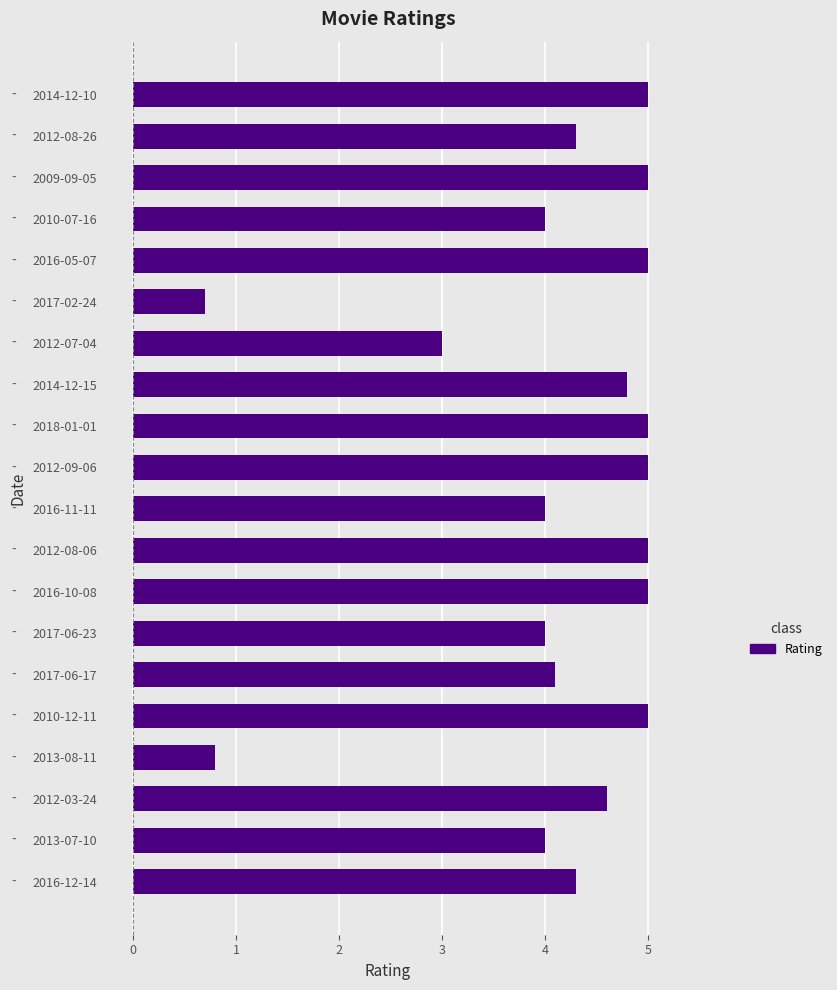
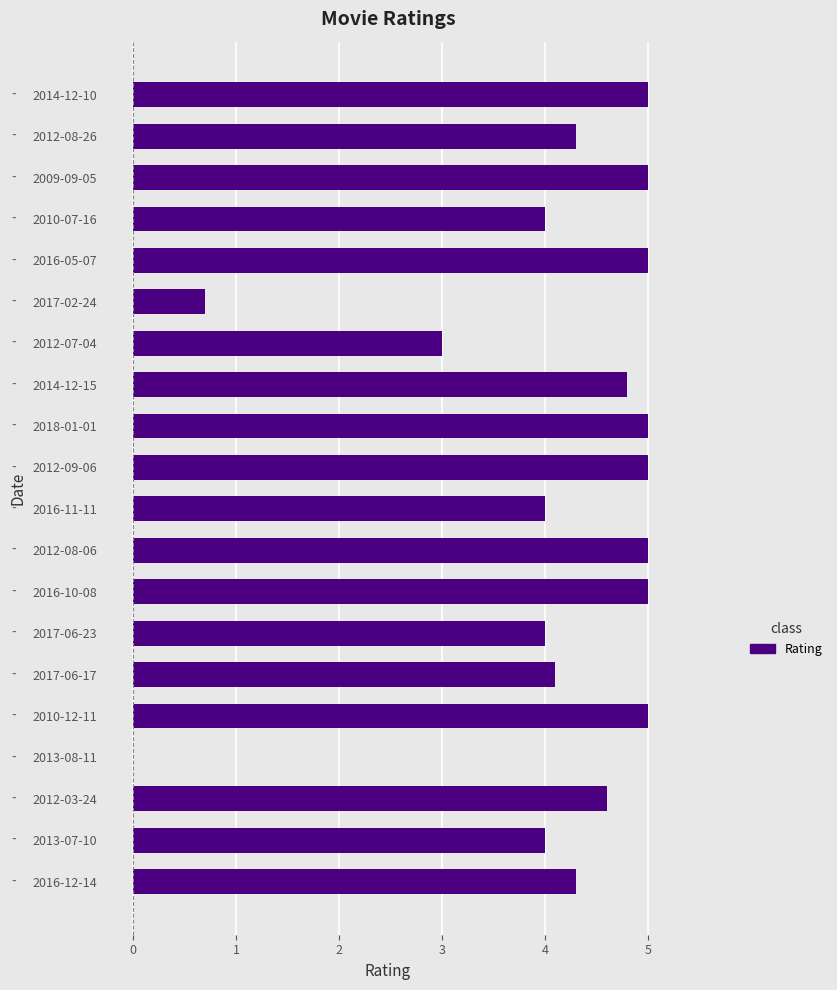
2013-08-11: 0.8 -> 0.0
